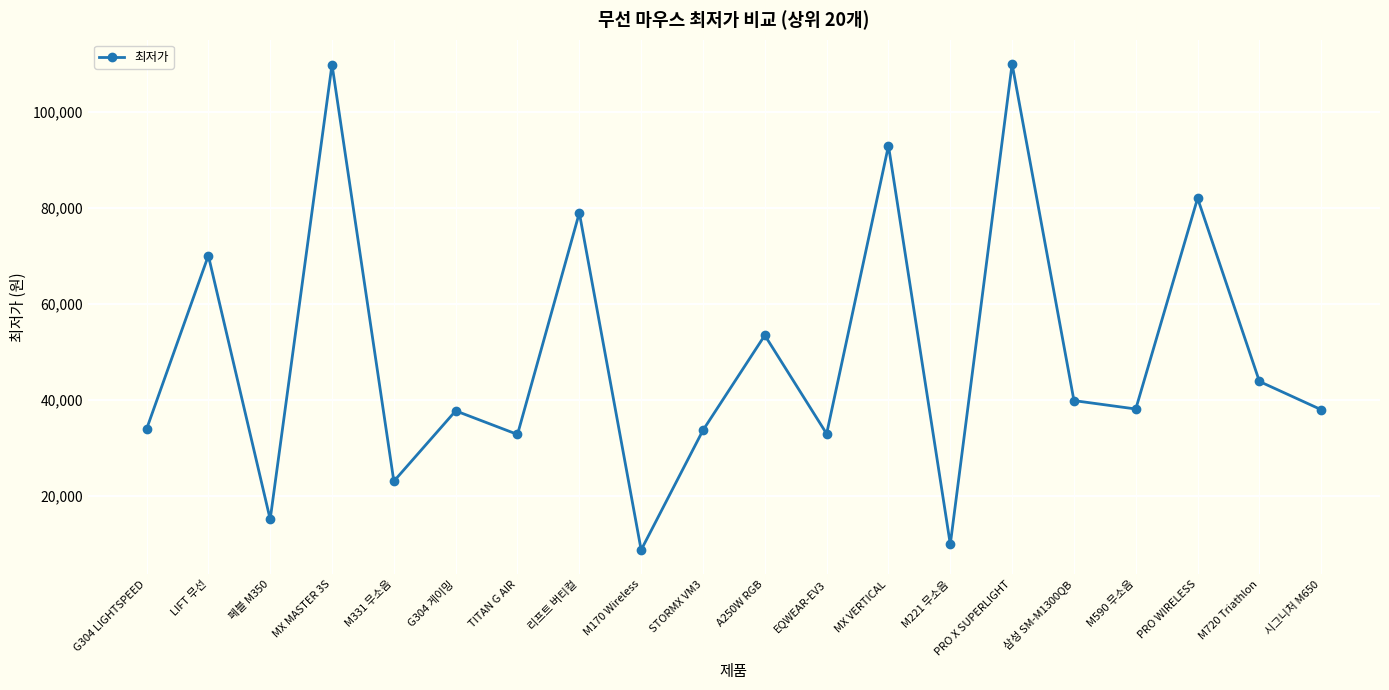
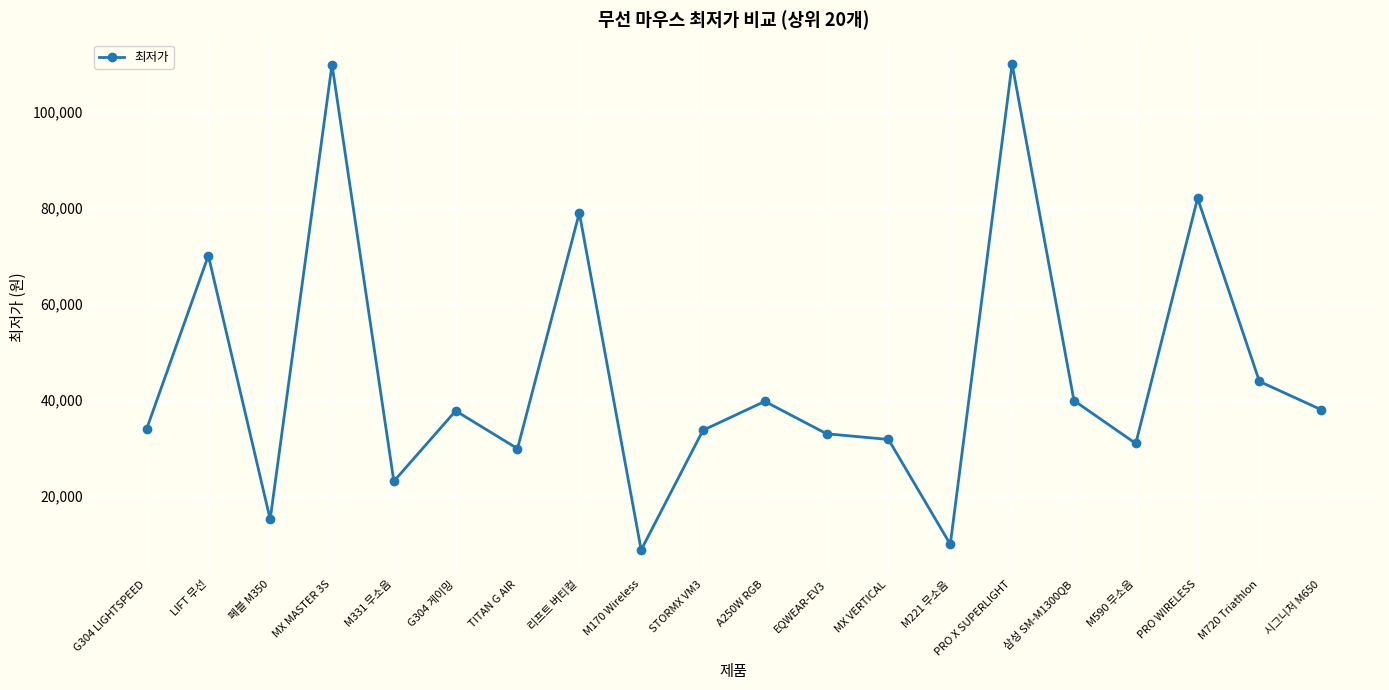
TITAN G AIR: 33,000 -> 30,000
A250W RGB: 54,000 -> 40,000
MX VERTICAL: 93,000 -> 32,000
M590 무소음: 38,000 -> 31,000
